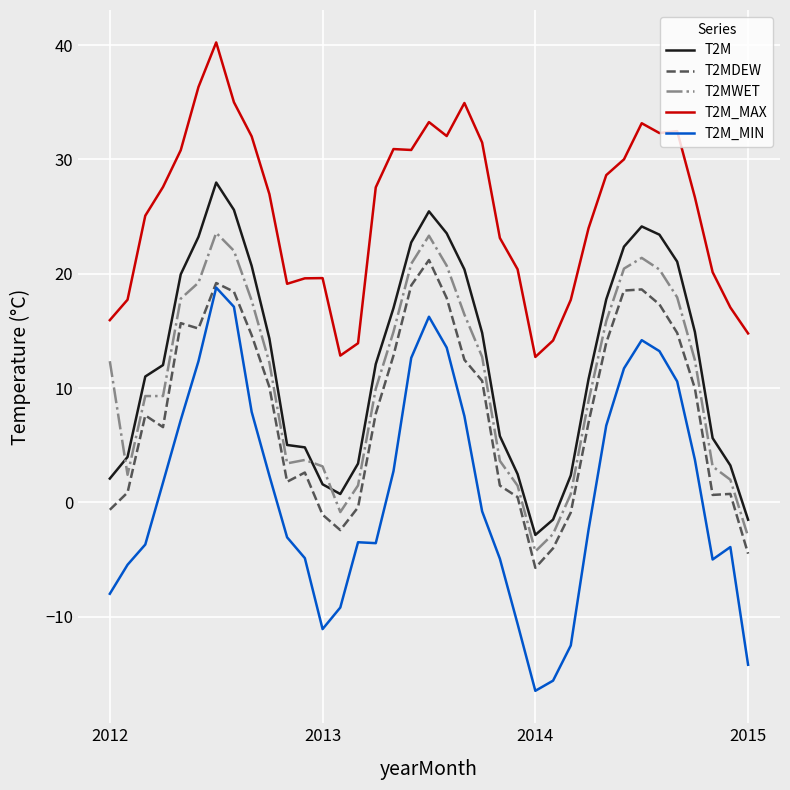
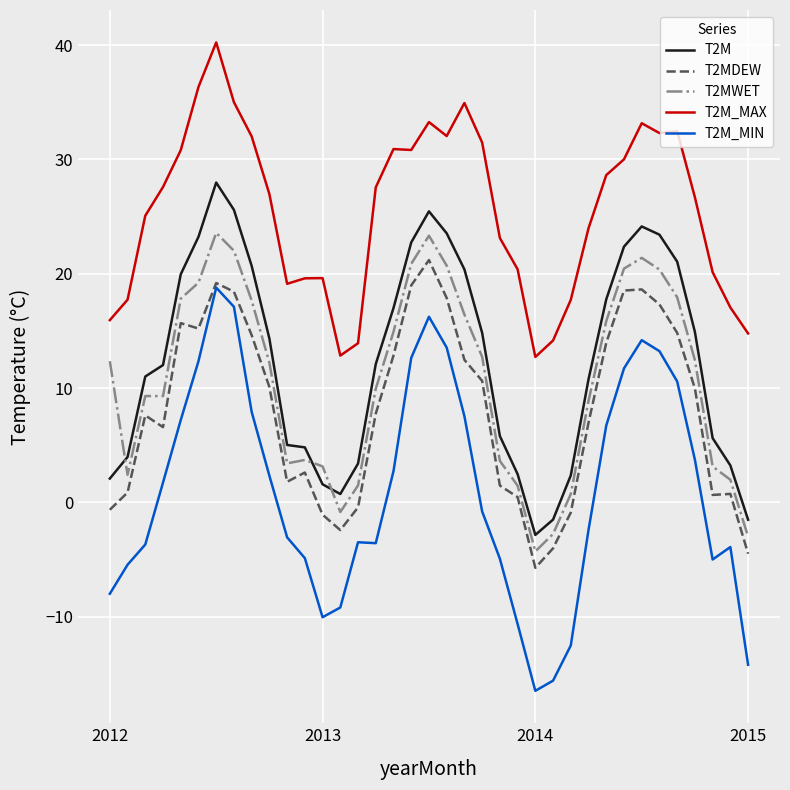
T2M_MIN, 2013: -11.1 -> -10.1
